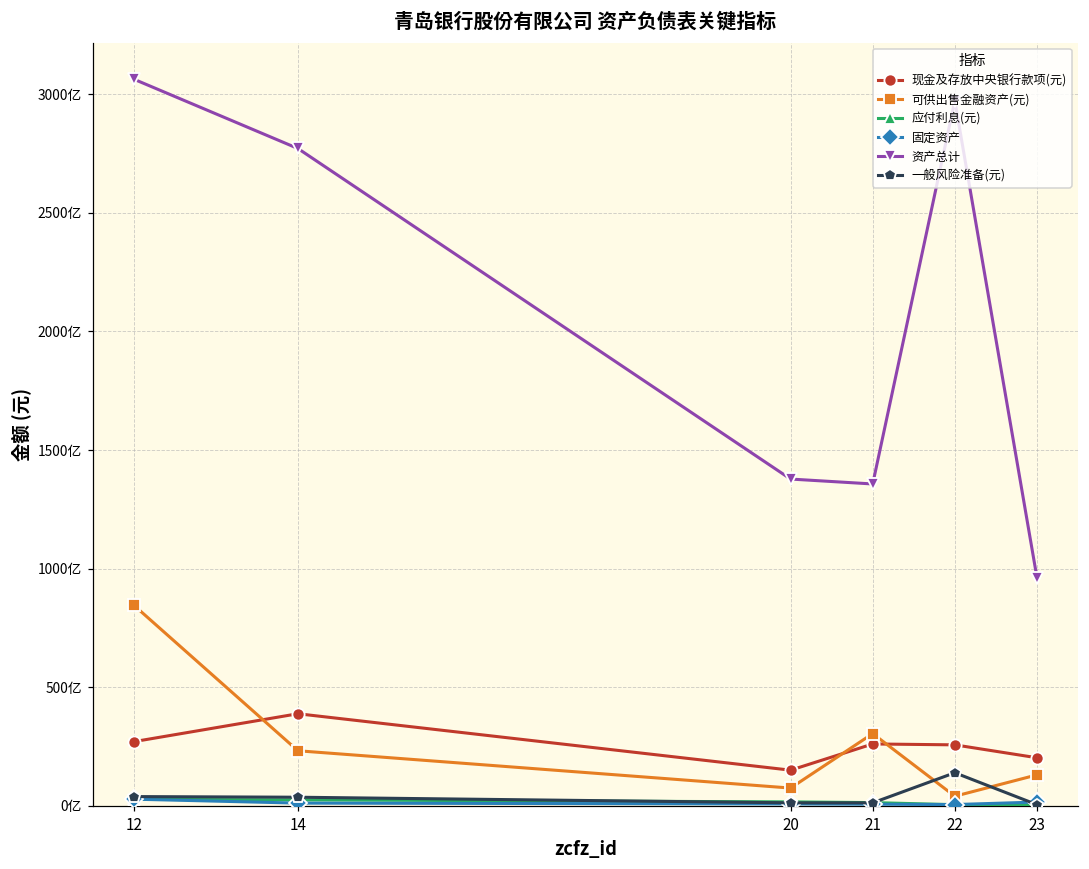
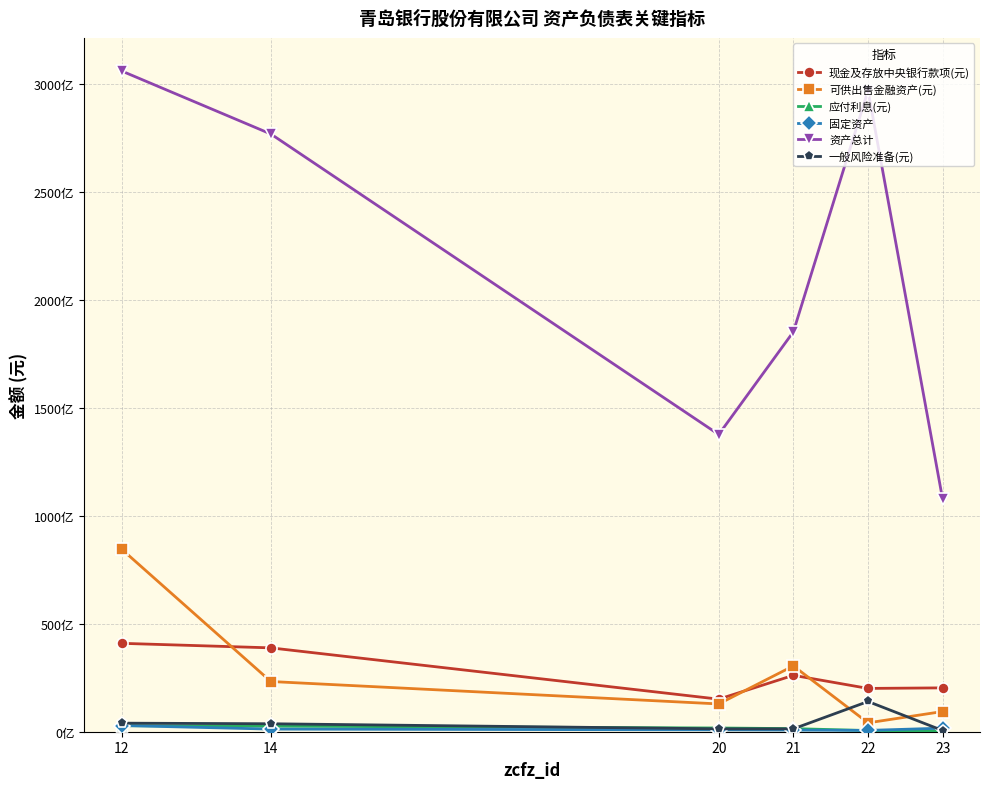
现金及存放中央银行款项(元), 12: 270亿 -> 410亿
可供出售金融资产(元), 20: 80亿 -> 130亿
资产总计, 21: 1360亿 -> 1850亿
现金及存放中央银行款项(元), 22: 260亿 -> 200亿
可供出售金融资产(元), 23: 130亿 -> 90亿
资产总计, 23: 960亿 -> 1080亿
